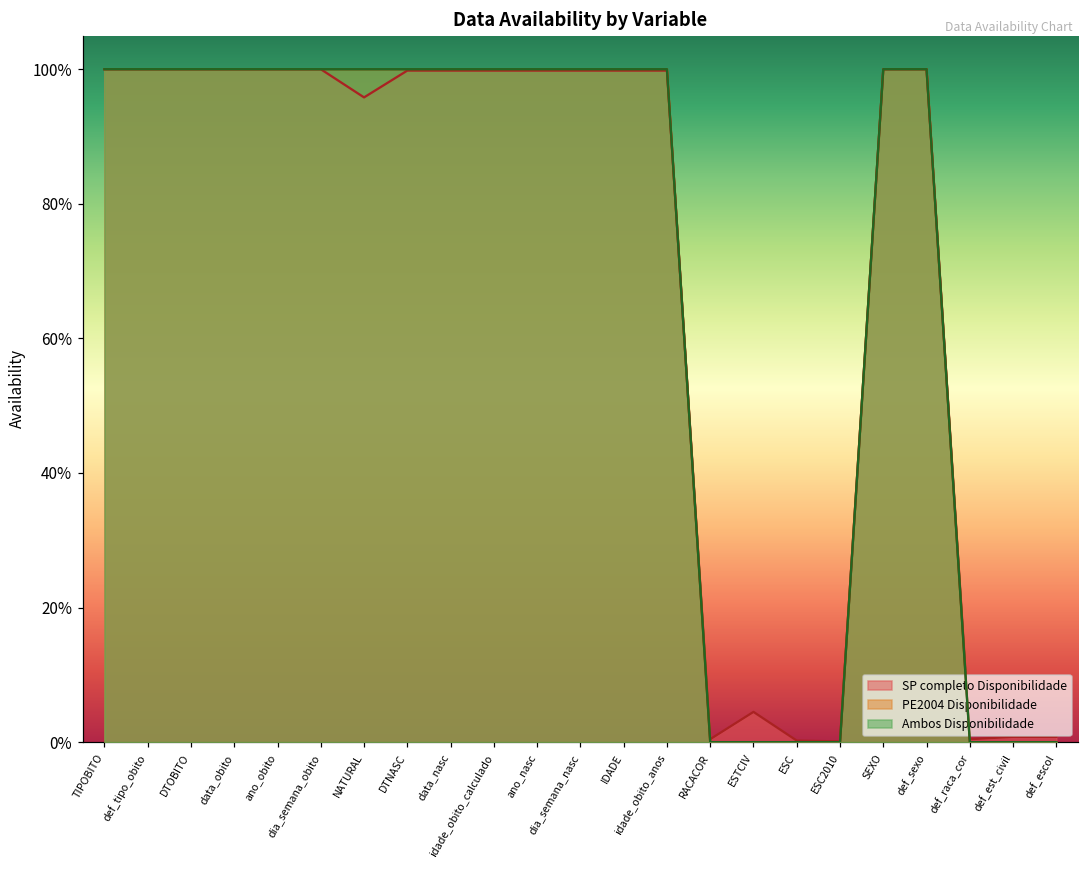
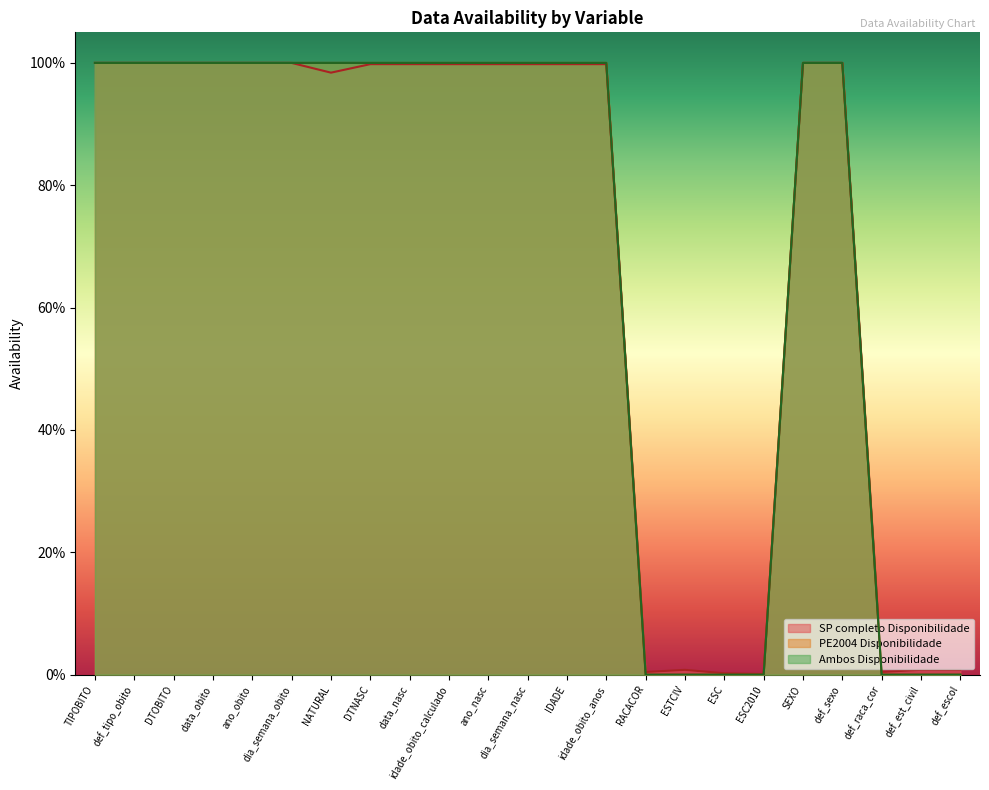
SP completo Disponibilidade, NATURAL: 96% -> 98%
SP completo Disponibilidade, ESTCIV: 4% -> 1%
